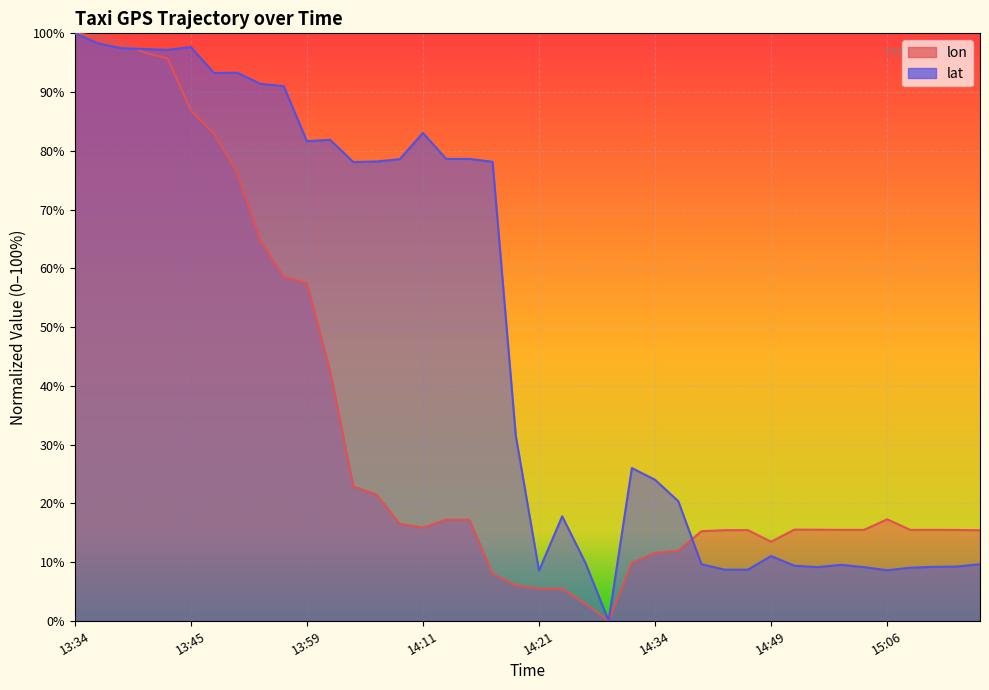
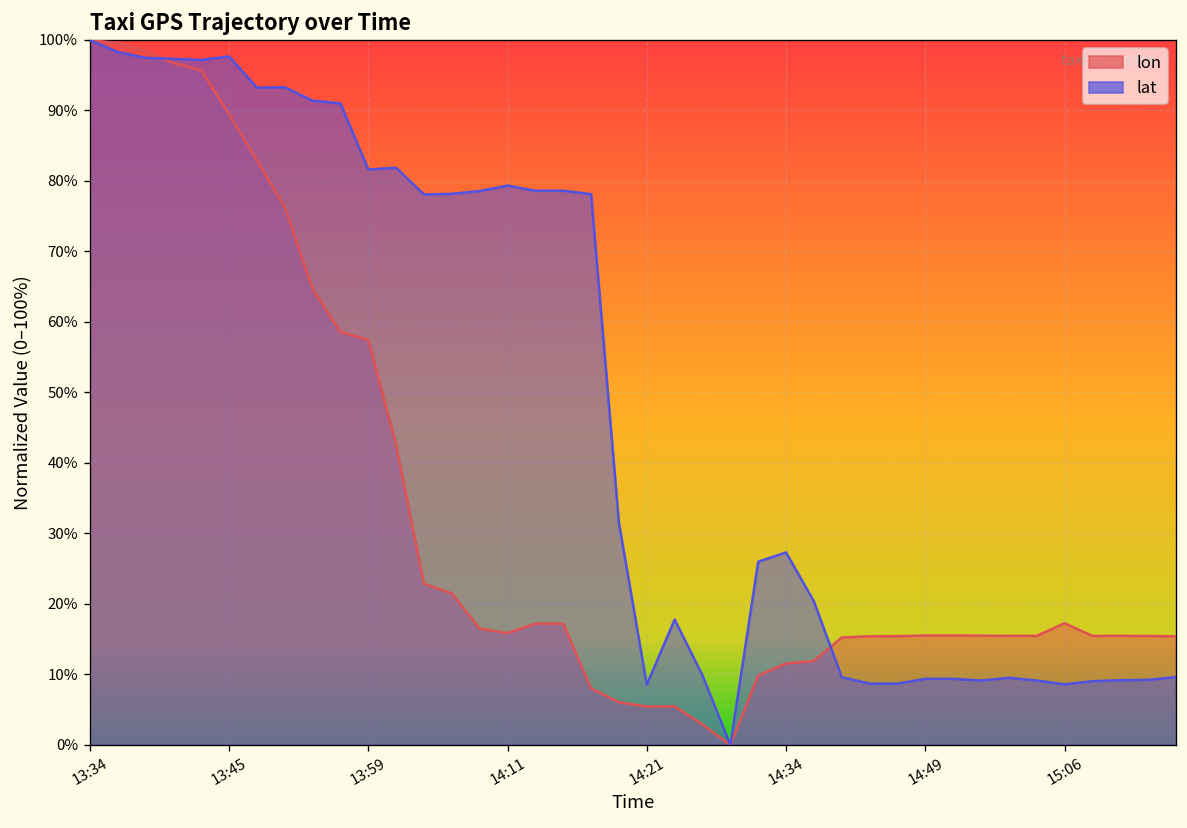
lon, 13:45: 87% -> 89%
lat, 14:11: 83% -> 79%
lat, 14:34: 24% -> 27%
lon, 14:49: 13% -> 16%
lat, 14:49: 11% -> 9%
